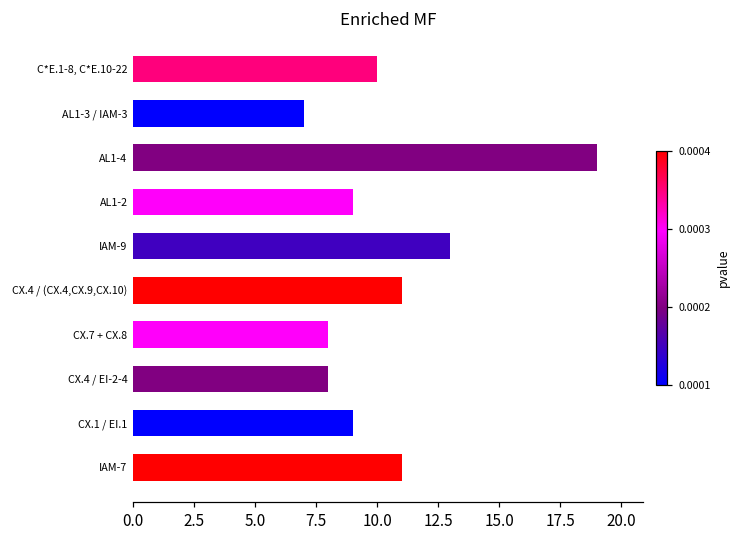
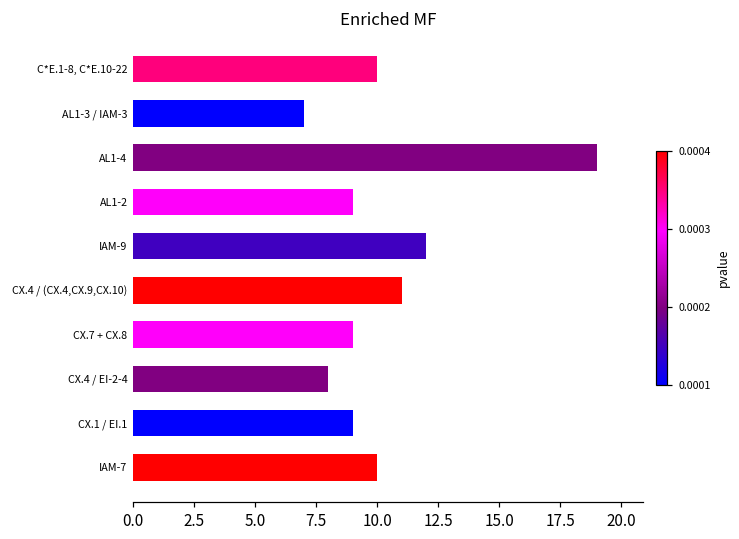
IAM-9: 13 -> 12
CX.7 + CX.8: 8 -> 9
IAM-7: 11 -> 10
